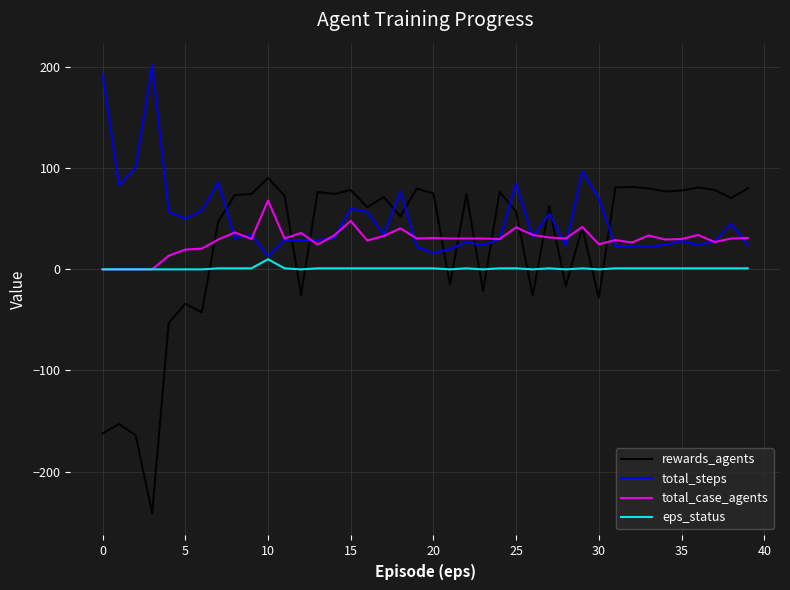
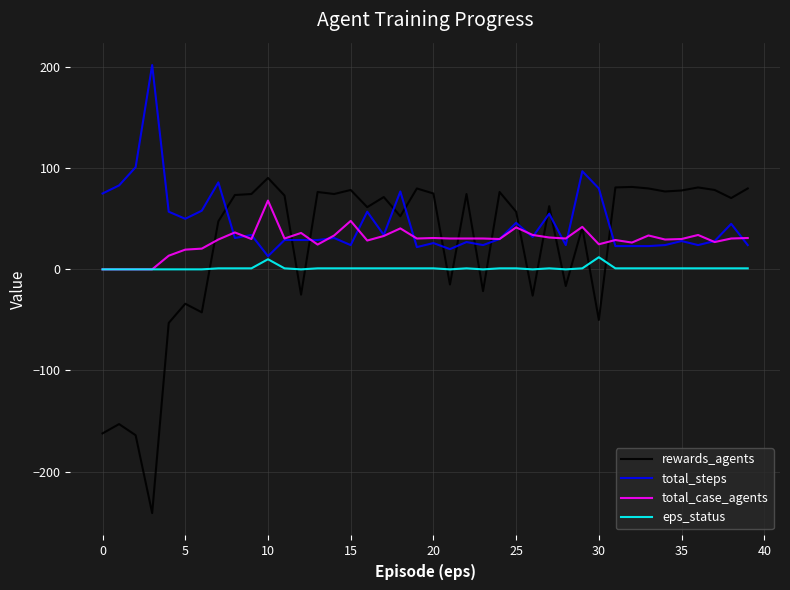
total_steps, 0: 193 -> 75
total_steps, 15: 60 -> 24
total_steps, 20: 16 -> 26
total_steps, 25: 85 -> 46
rewards_agents, 30: -28 -> -50
total_steps, 30: 70 -> 80
eps_status, 30: 0 -> 12
